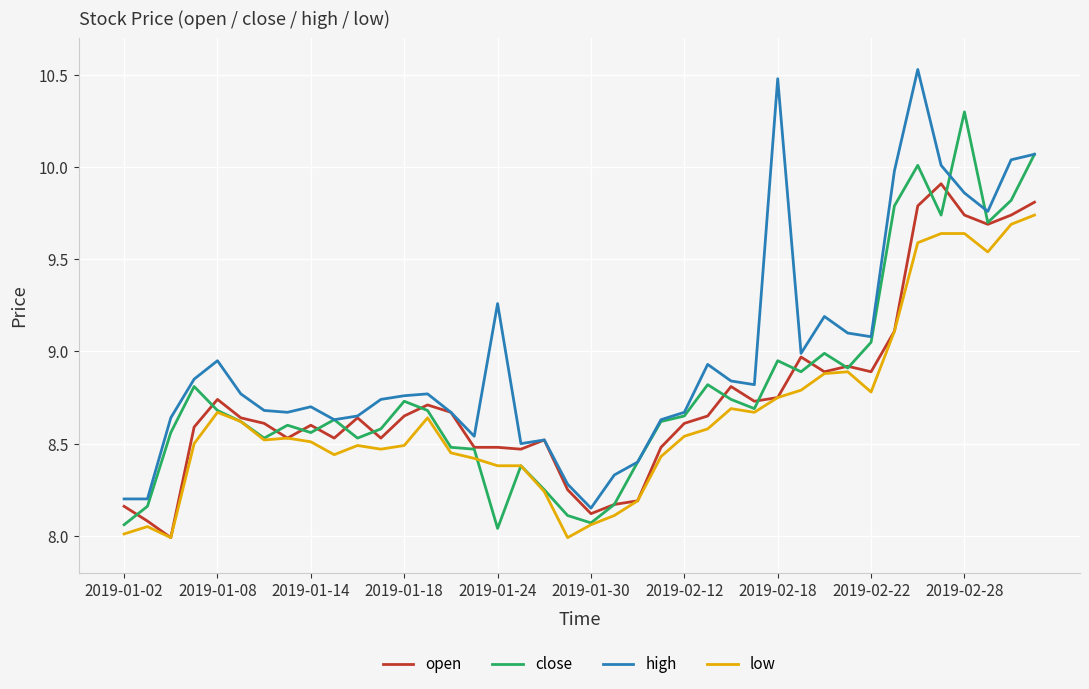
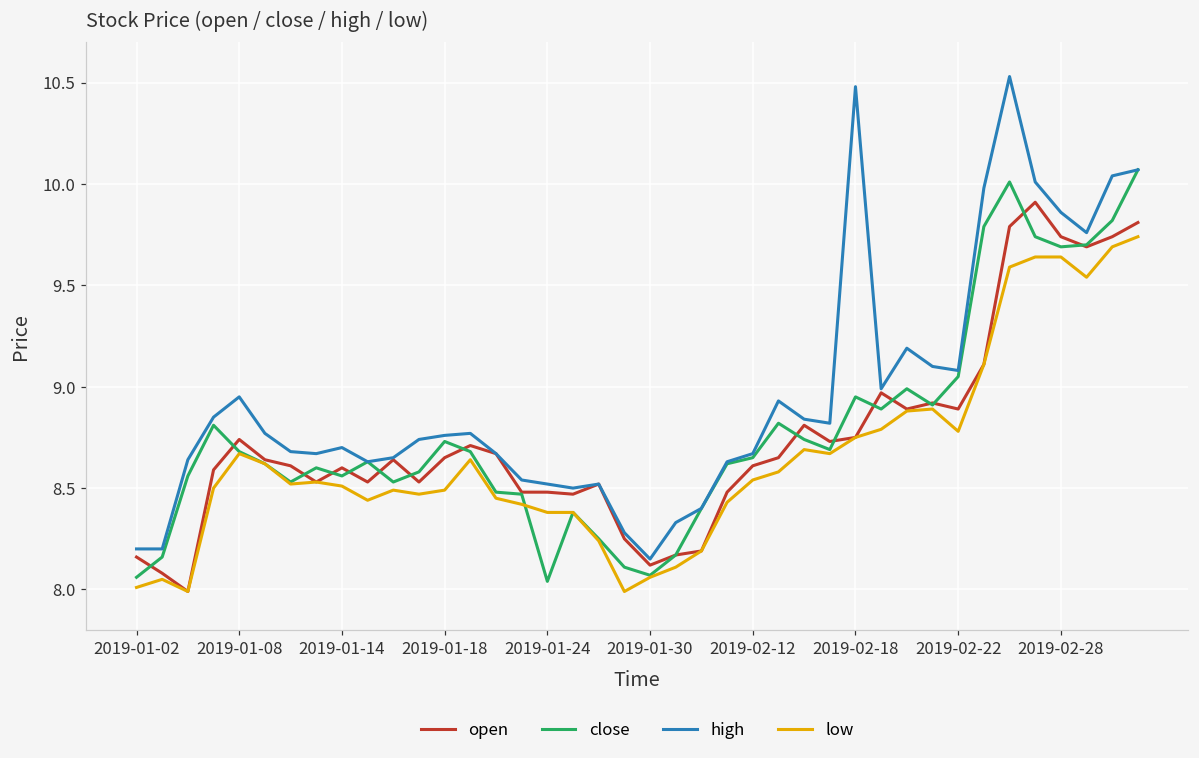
high, 2019-01-24: 9.26 -> 8.52
close, 2019-02-28: 10.30 -> 9.69
